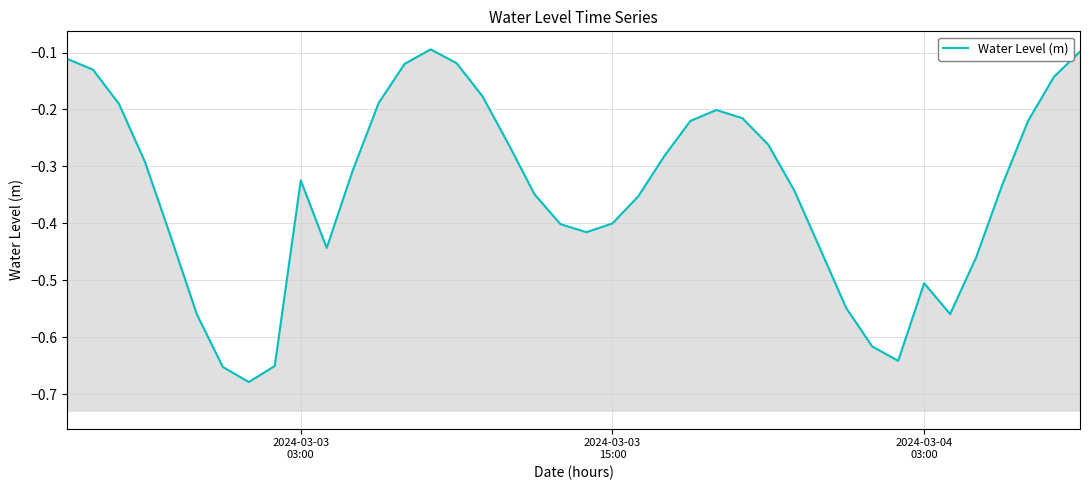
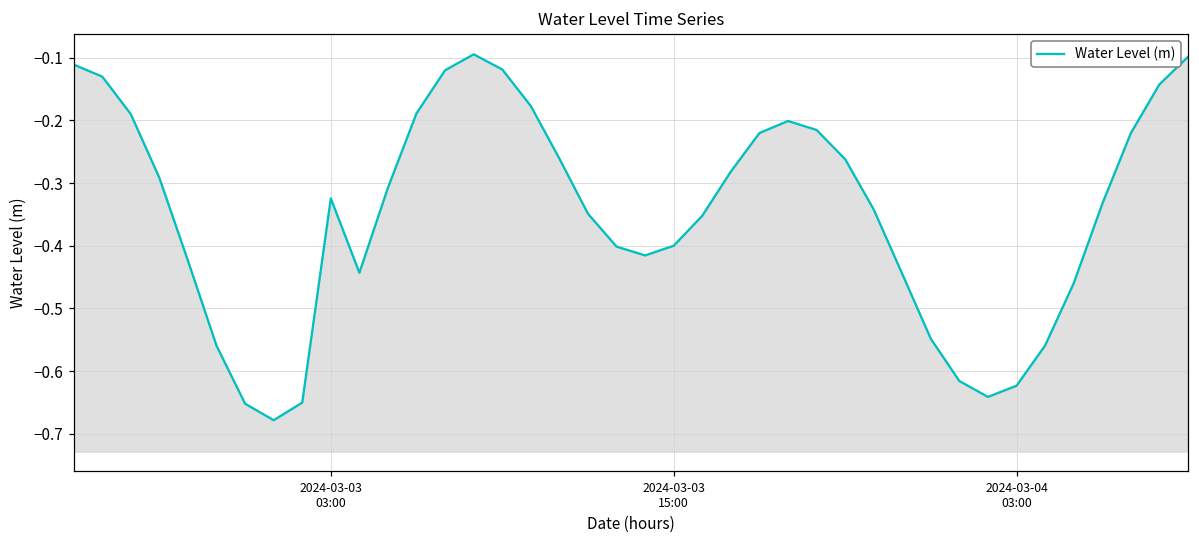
2024-03-04 03:00: -0.50 -> -0.62
